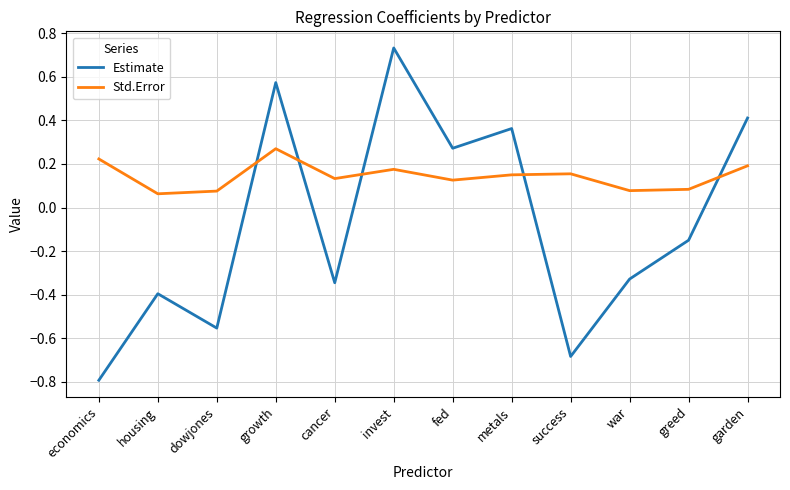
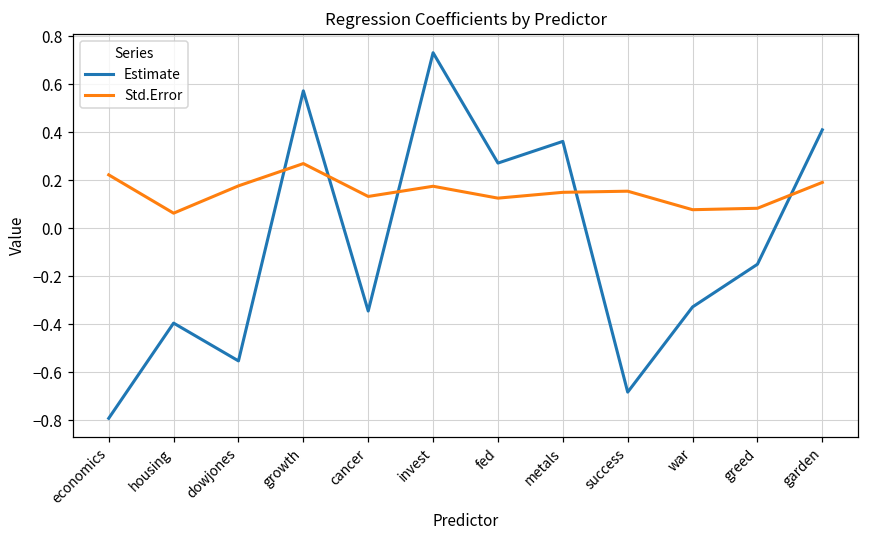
Std.Error, dowjones: 0.08 -> 0.18
